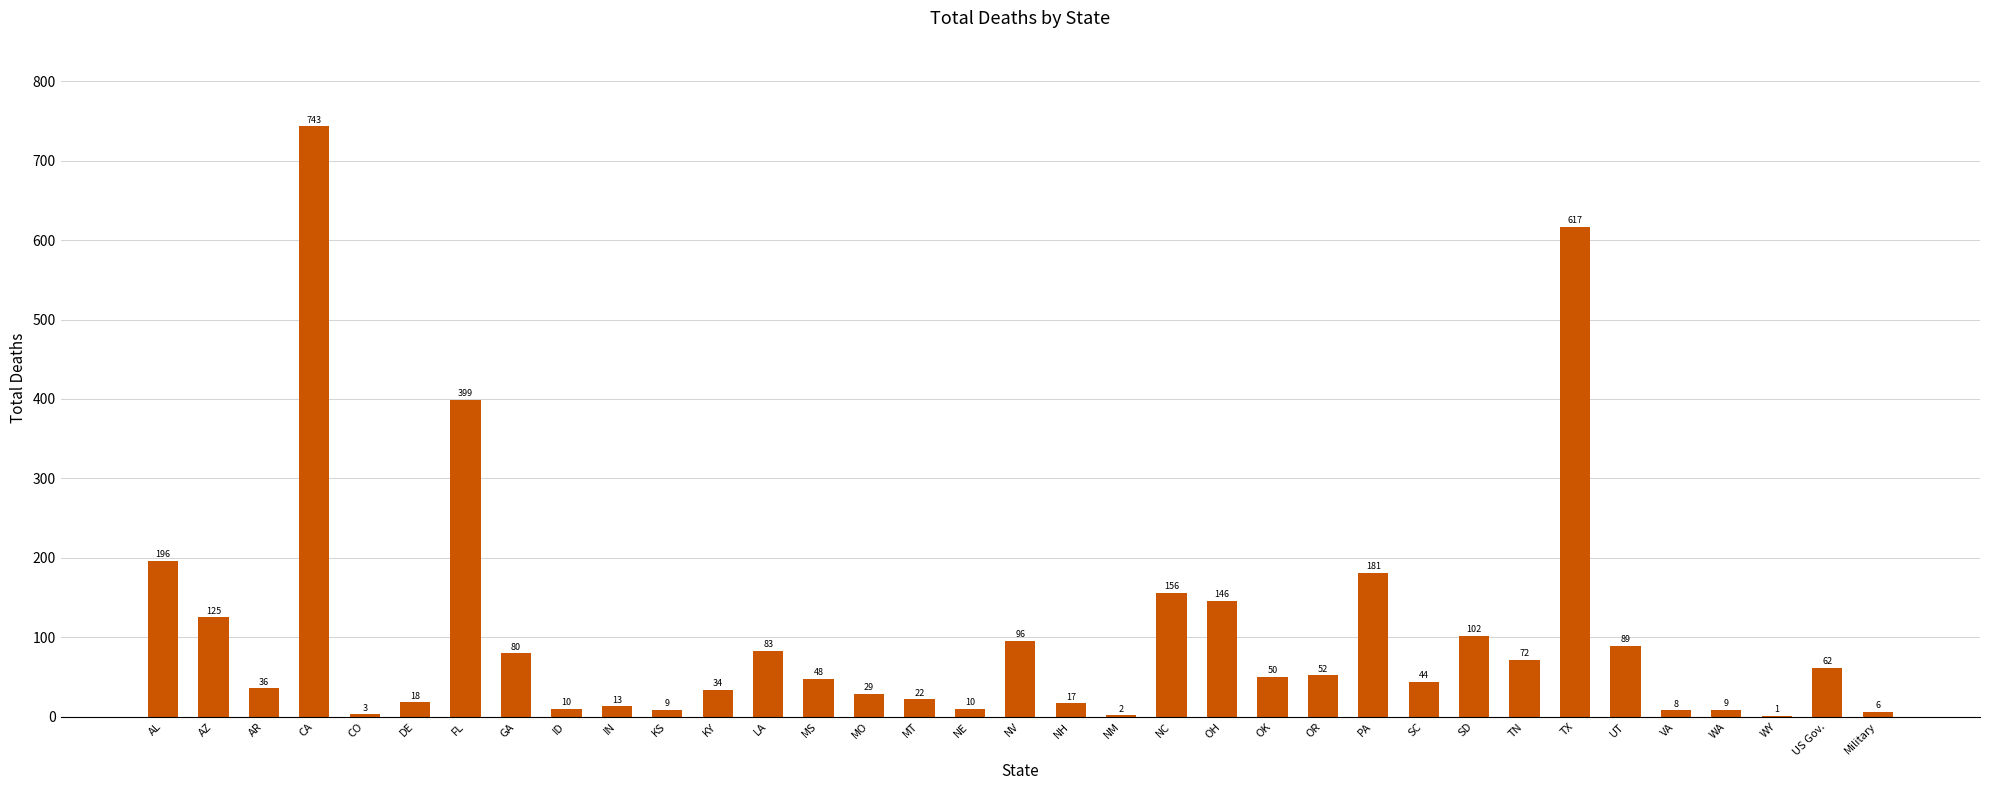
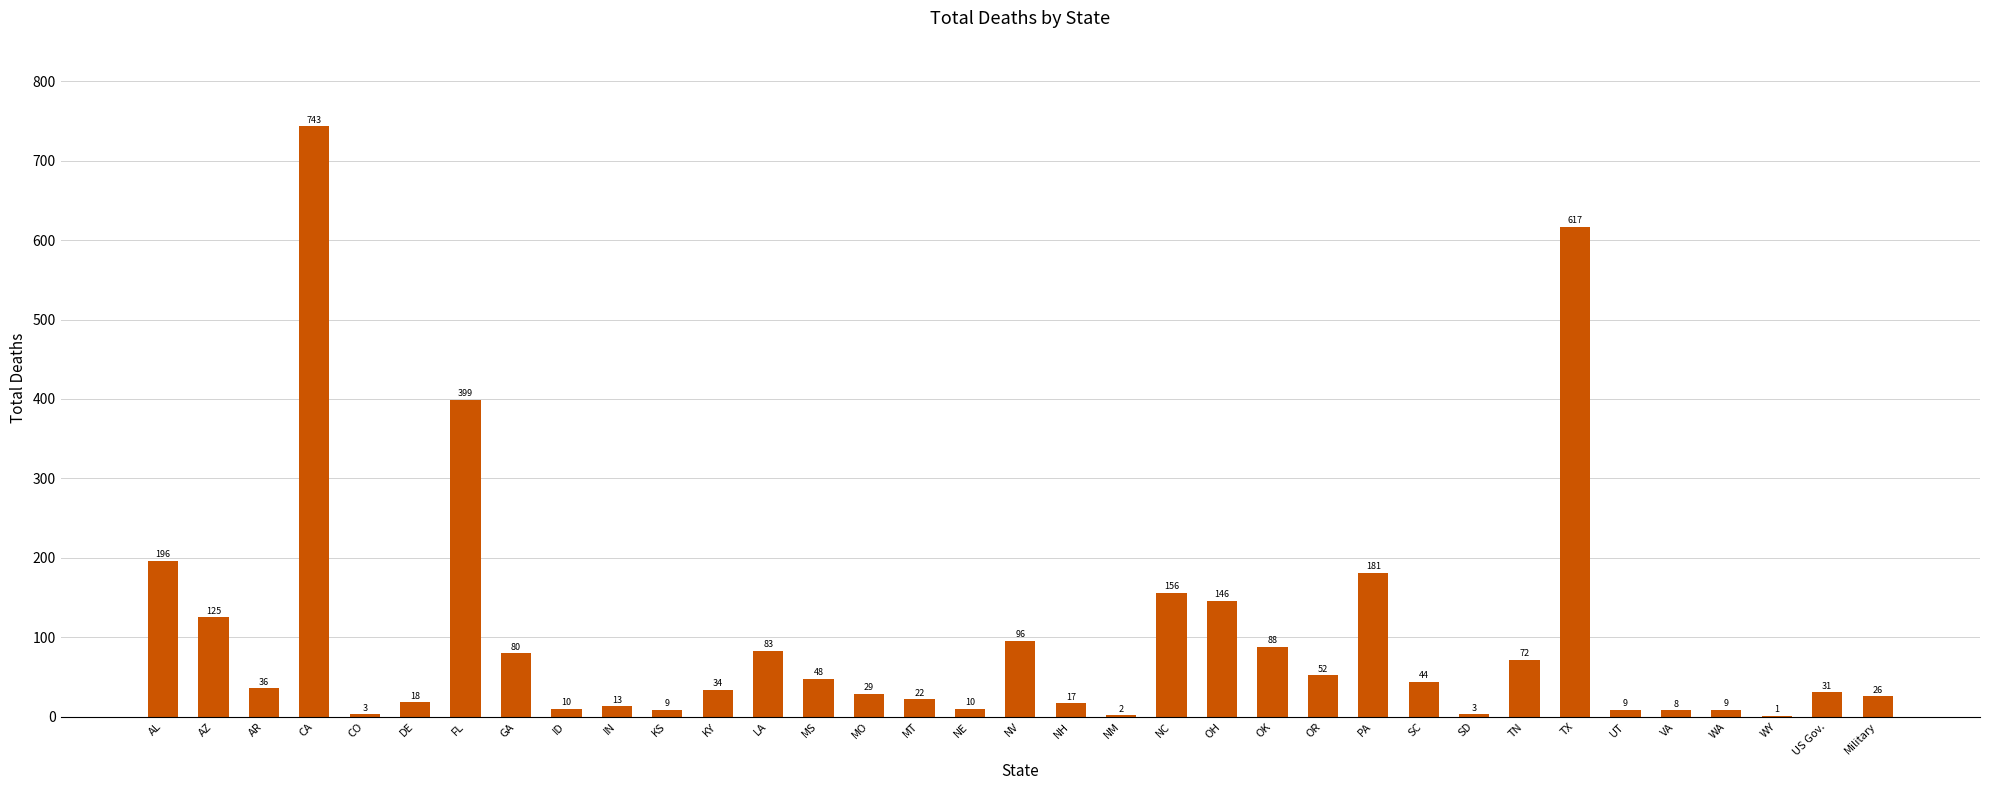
OK: 50 -> 88
SD: 102 -> 3
UT: 89 -> 9
US Gov.: 62 -> 31
Military: 6 -> 26
